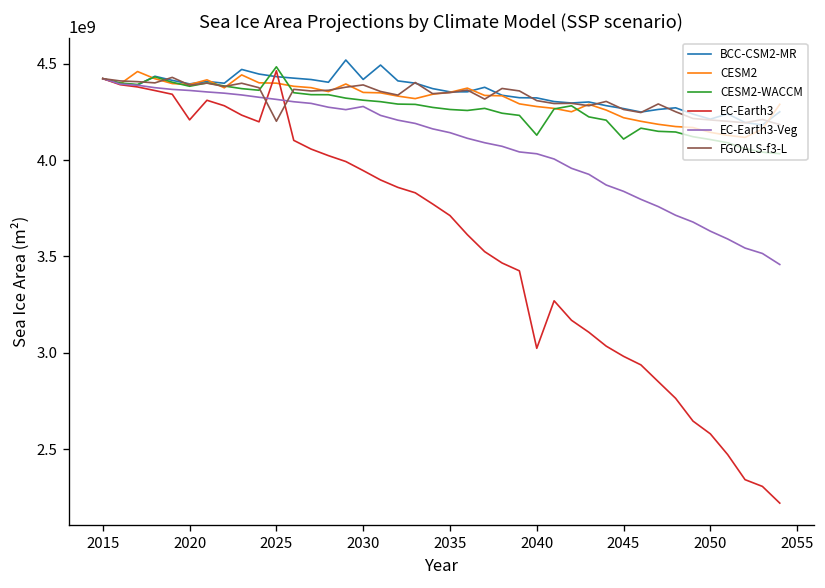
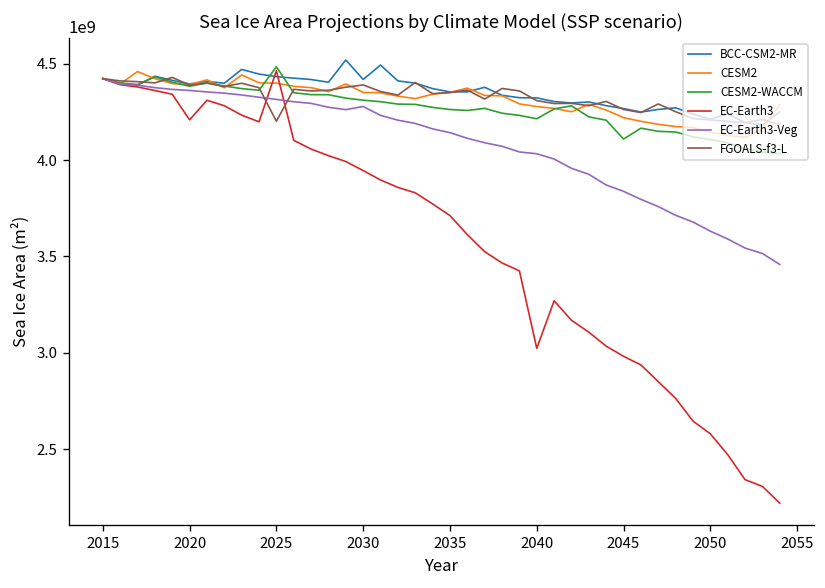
CESM2-WACCM, 2040: 4130000000 -> 4210000000
